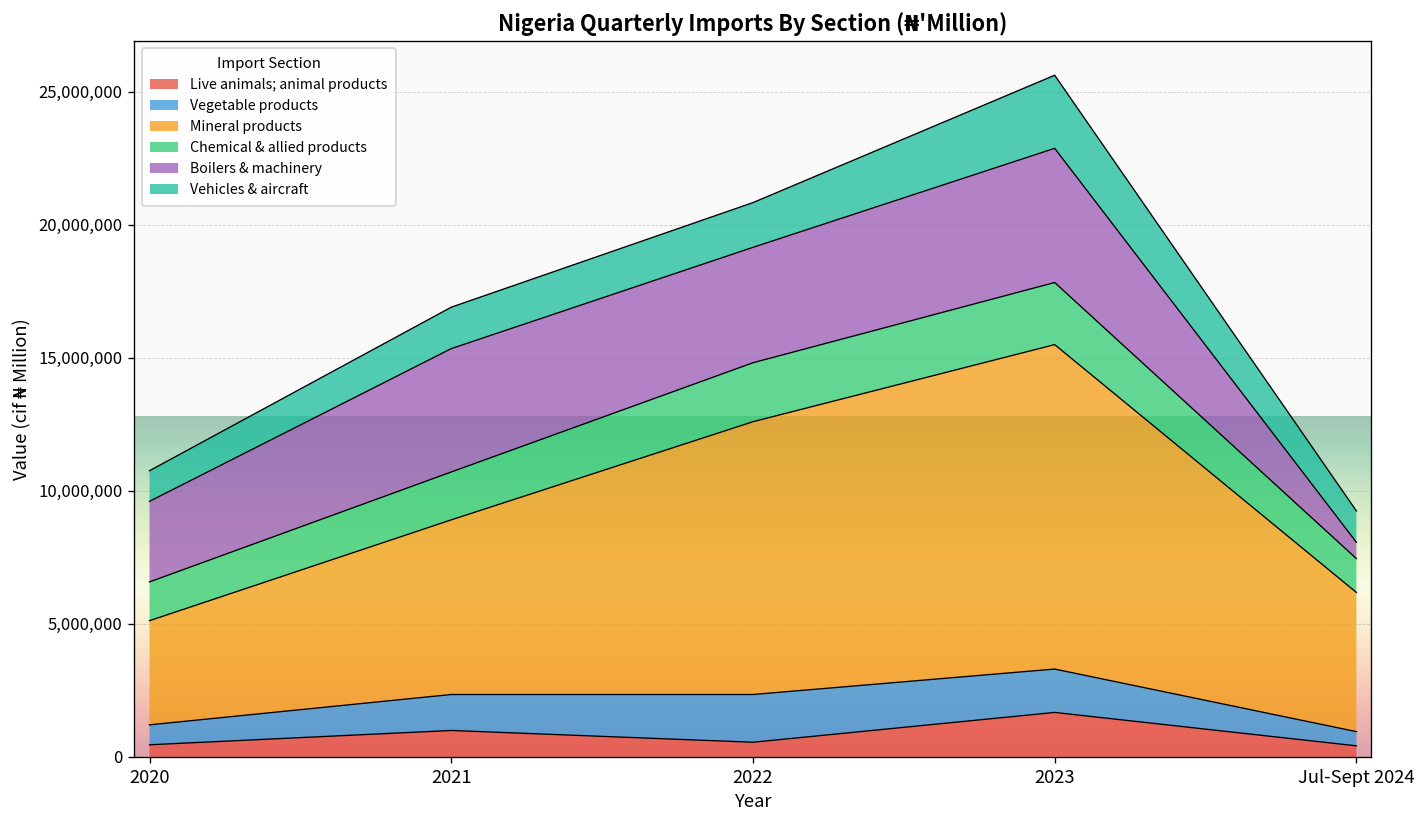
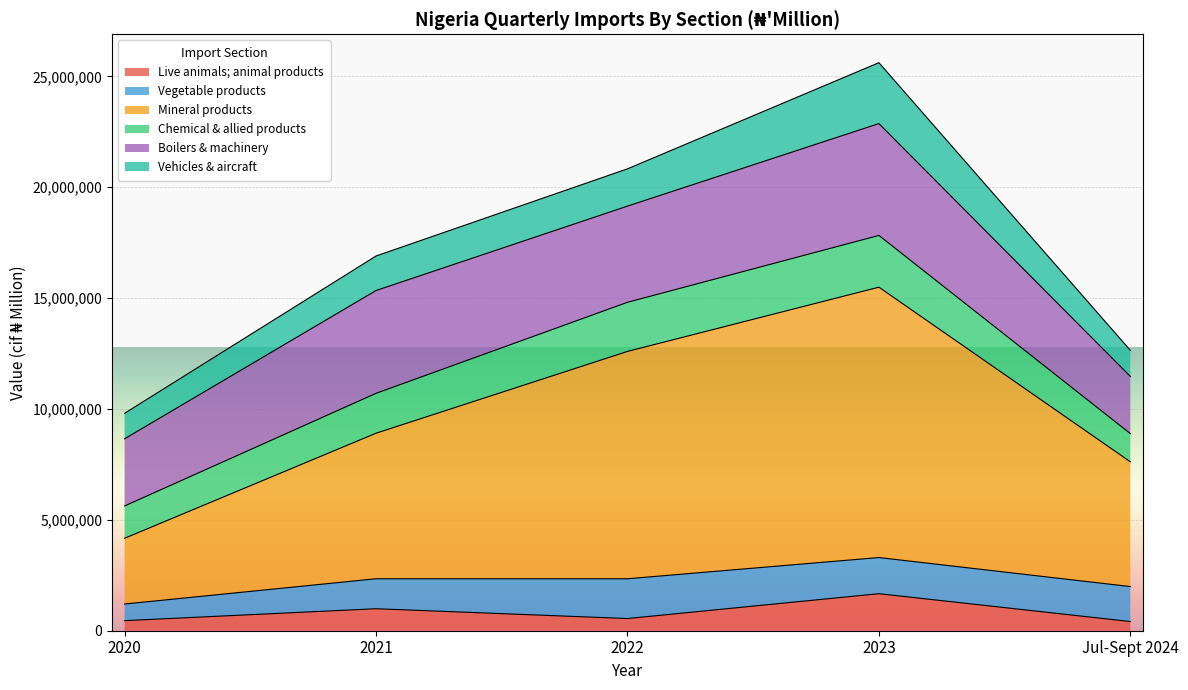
Mineral products, 2020: 3,900,000 -> 3,000,000
Vegetable products, Jul-Sept 2024: 500,000 -> 1,600,000
Mineral products, Jul-Sept 2024: 5,200,000 -> 5,600,000
Boilers & machinery, Jul-Sept 2024: 600,000 -> 2,600,000
